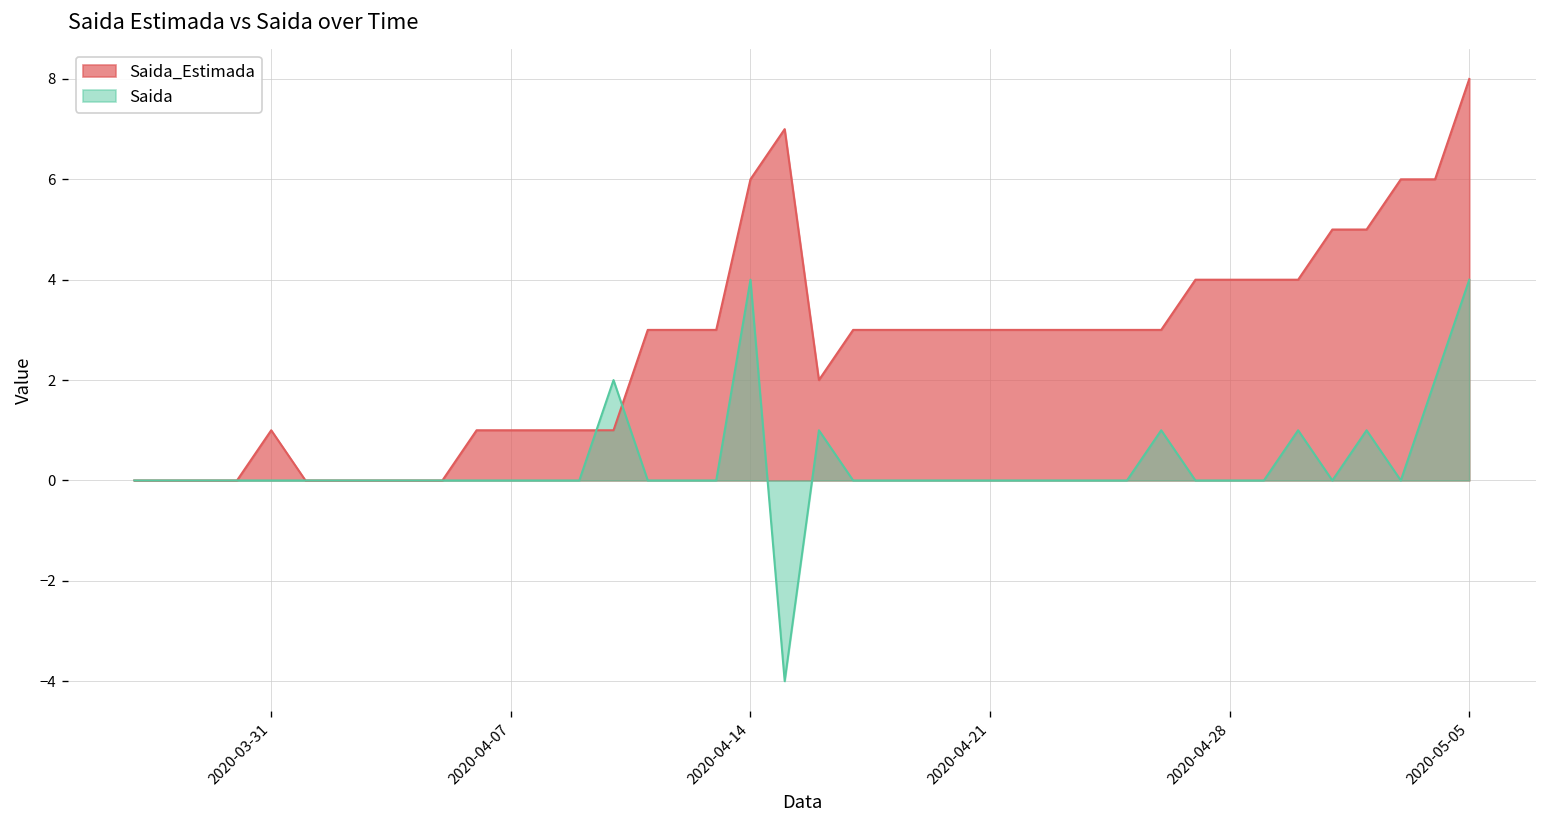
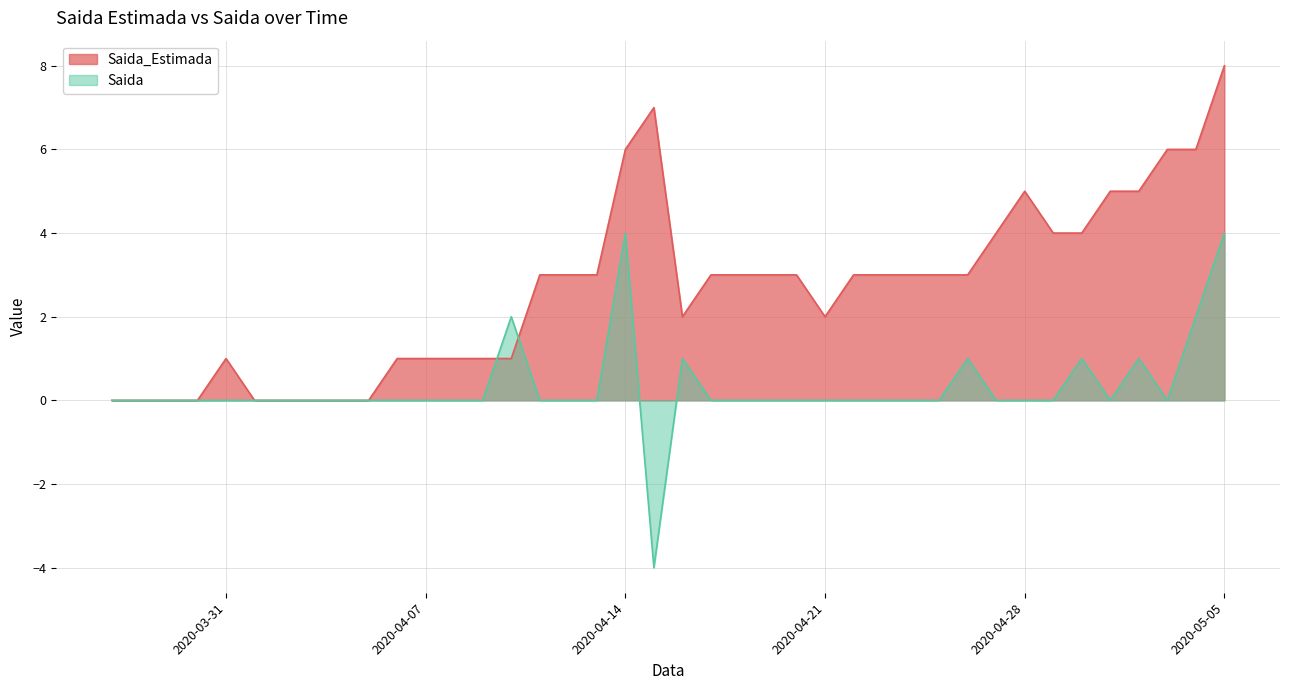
Saida_Estimada, 2020-04-21: 3 -> 2
Saida_Estimada, 2020-04-28: 4 -> 5
